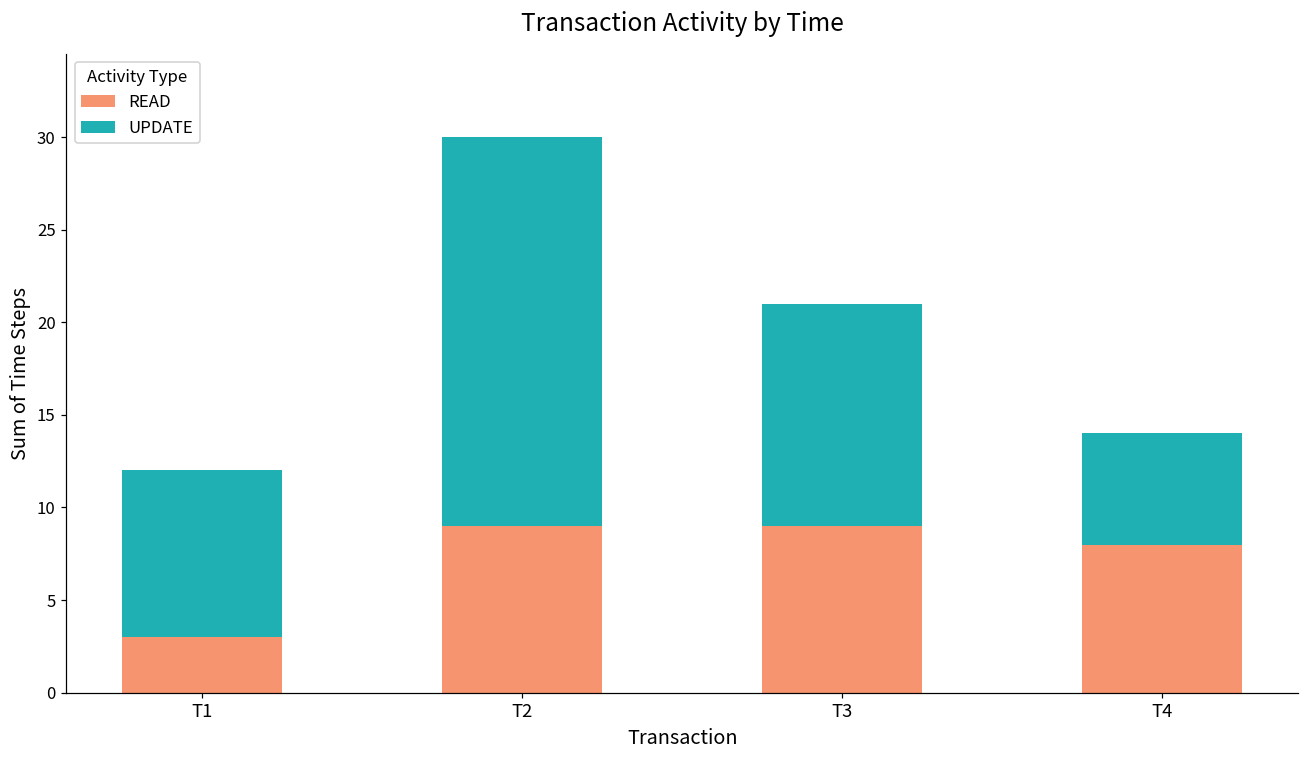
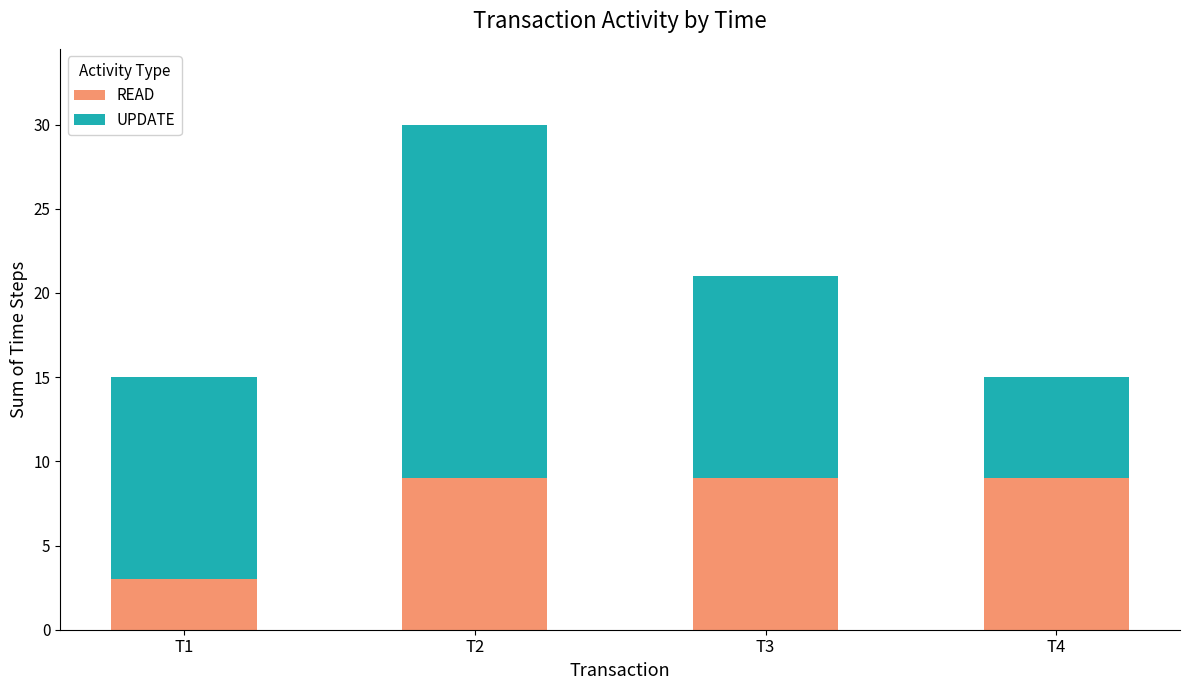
UPDATE, T1: 9 -> 12
READ, T4: 8 -> 9
